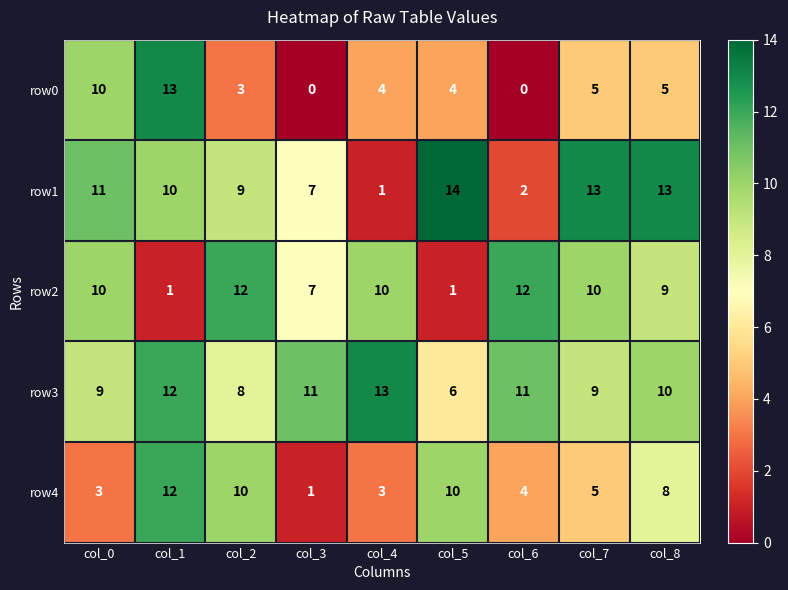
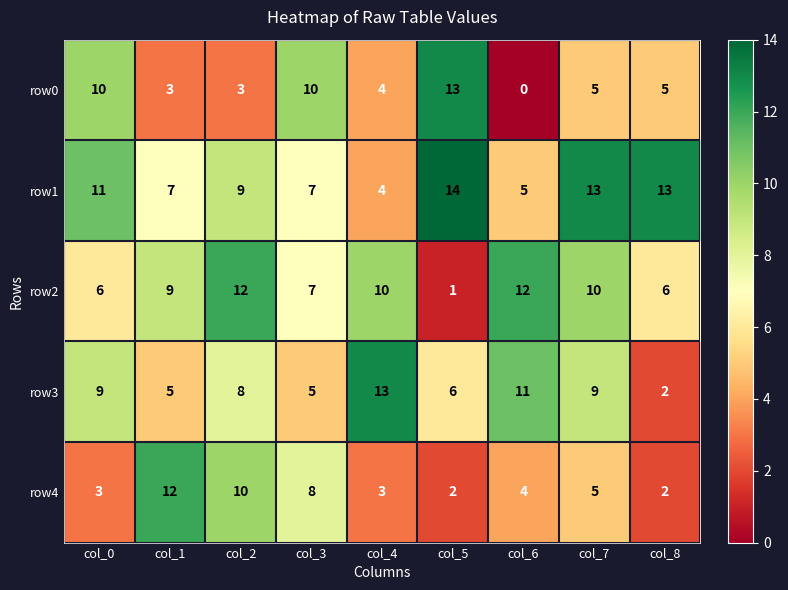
row0, col_1: 13 -> 3
row0, col_3: 0 -> 10
row0, col_5: 4 -> 13
row1, col_1: 10 -> 7
row1, col_4: 1 -> 4
row1, col_6: 2 -> 5
row2, col_0: 10 -> 6
row2, col_1: 1 -> 9
row2, col_8: 9 -> 6
row3, col_1: 12 -> 5
row3, col_3: 11 -> 5
row3, col_8: 10 -> 2
row4, col_3: 1 -> 8
row4, col_5: 10 -> 2
row4, col_8: 8 -> 2
